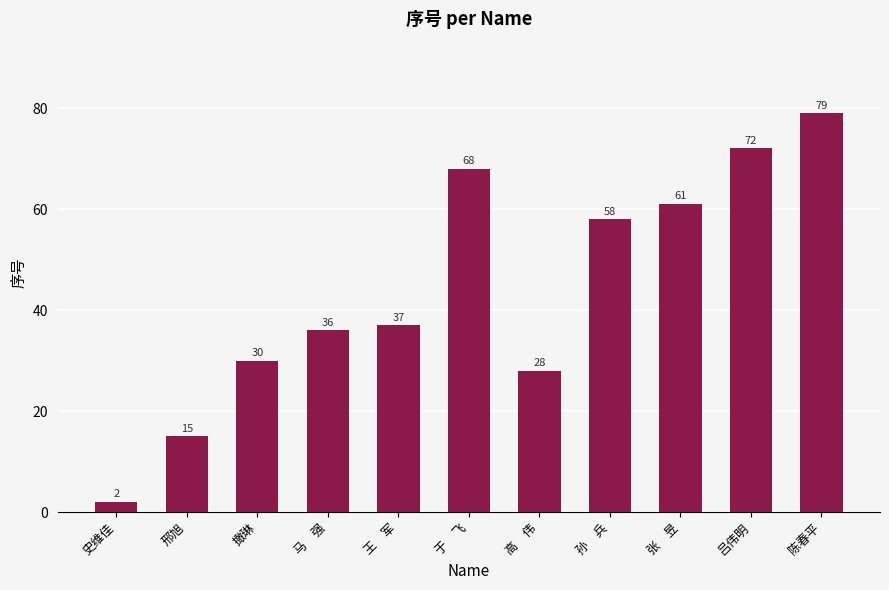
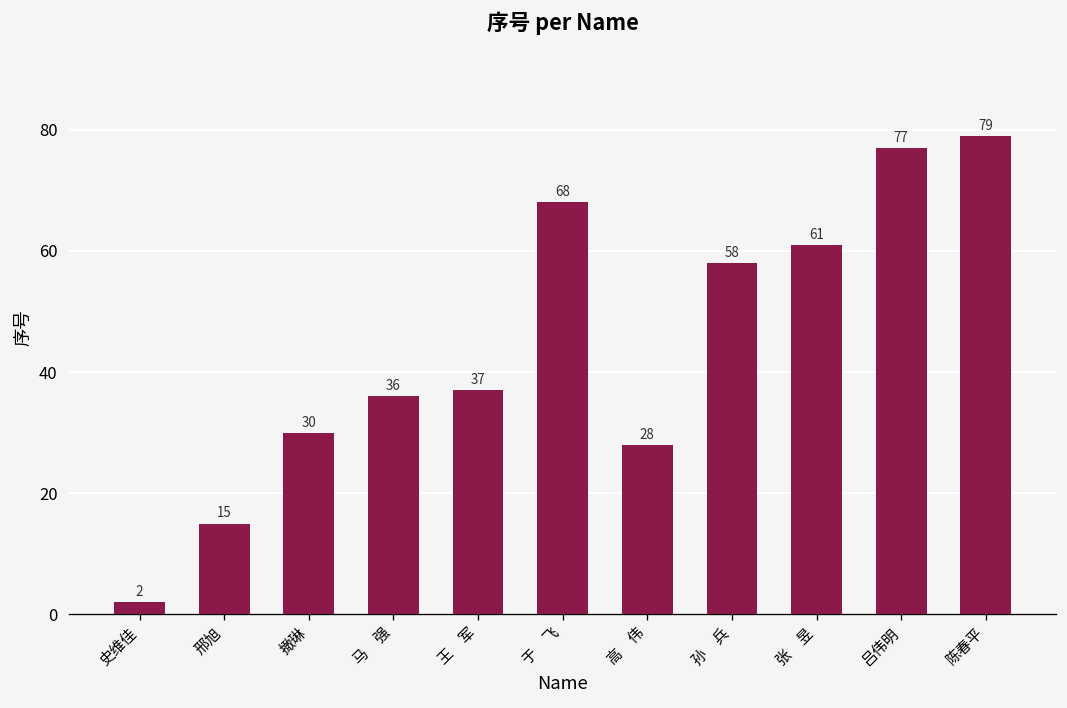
吕伟明: 72 -> 77
